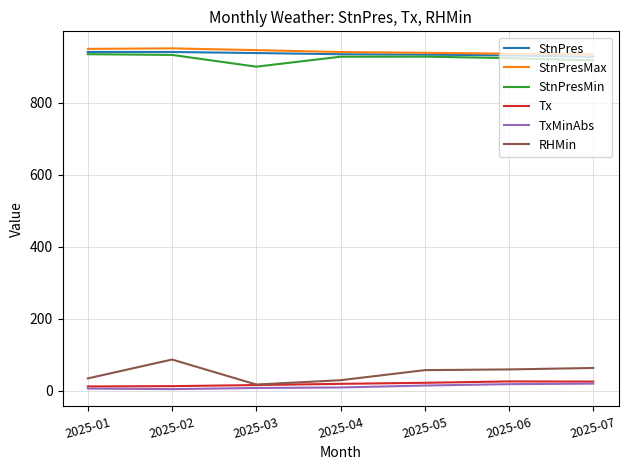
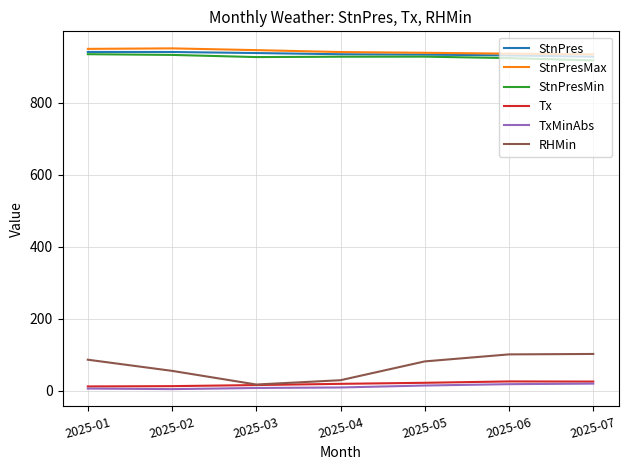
RHMin, 2025-01: 30 -> 90
RHMin, 2025-02: 90 -> 60
StnPresMin, 2025-03: 900 -> 930
RHMin, 2025-05: 60 -> 80
RHMin, 2025-06: 60 -> 100
RHMin, 2025-07: 60 -> 100
